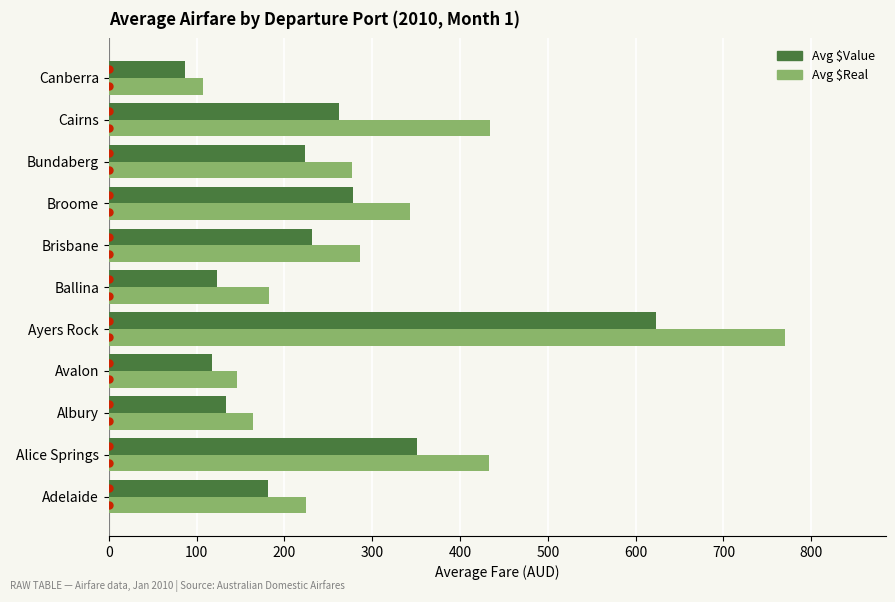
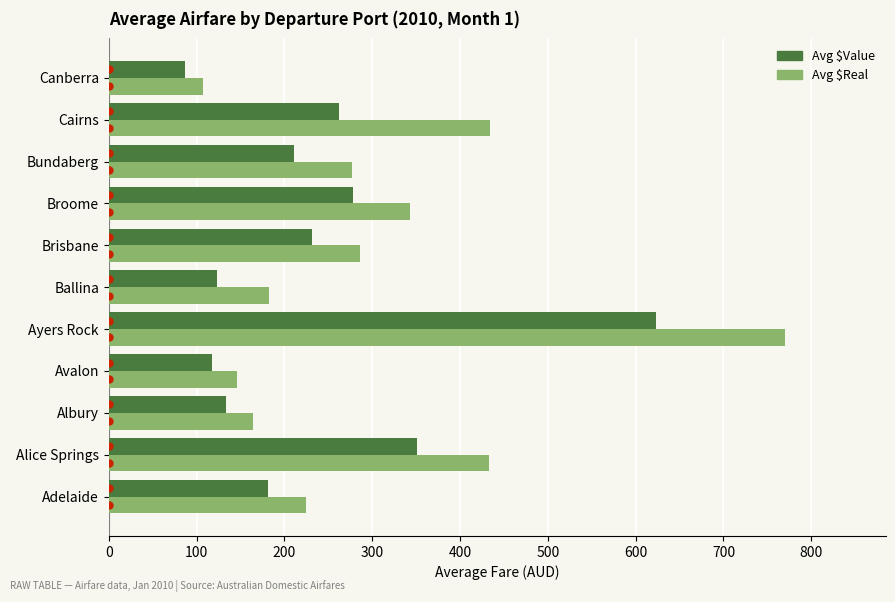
Avg $Value, Bundaberg: 220 -> 210
